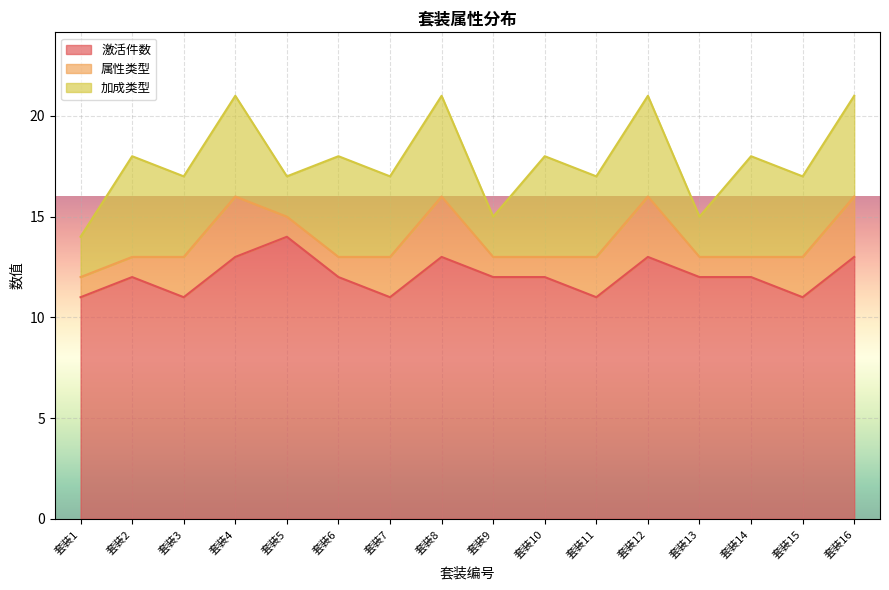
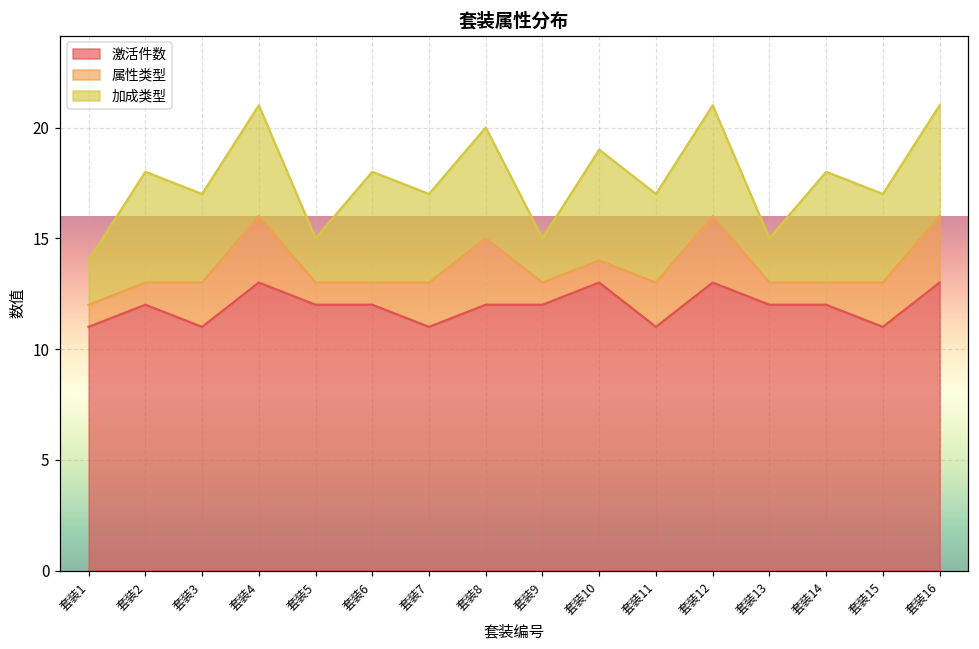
激活件数, 套装5: 14 -> 12
激活件数, 套装8: 13 -> 12
激活件数, 套装10: 12 -> 13
